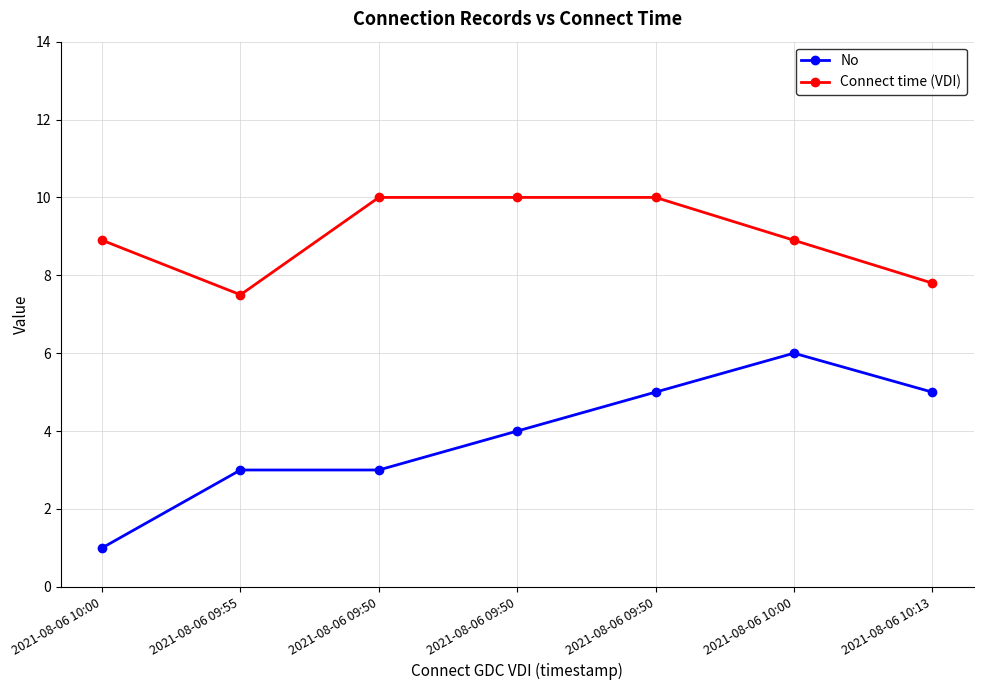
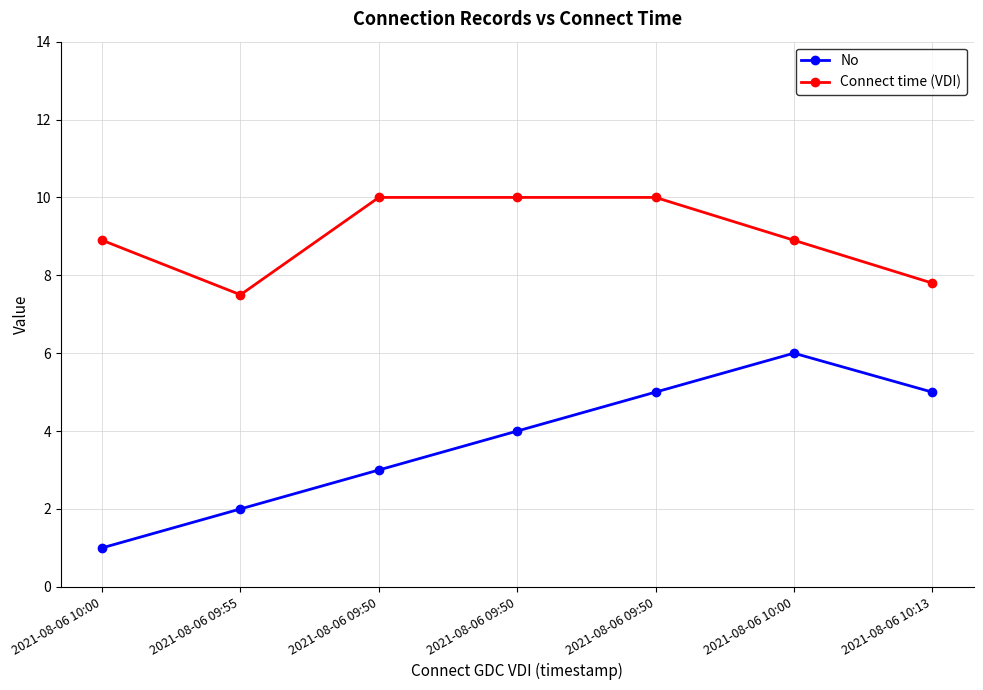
No, 2021-08-06 09:55: 3 -> 2
